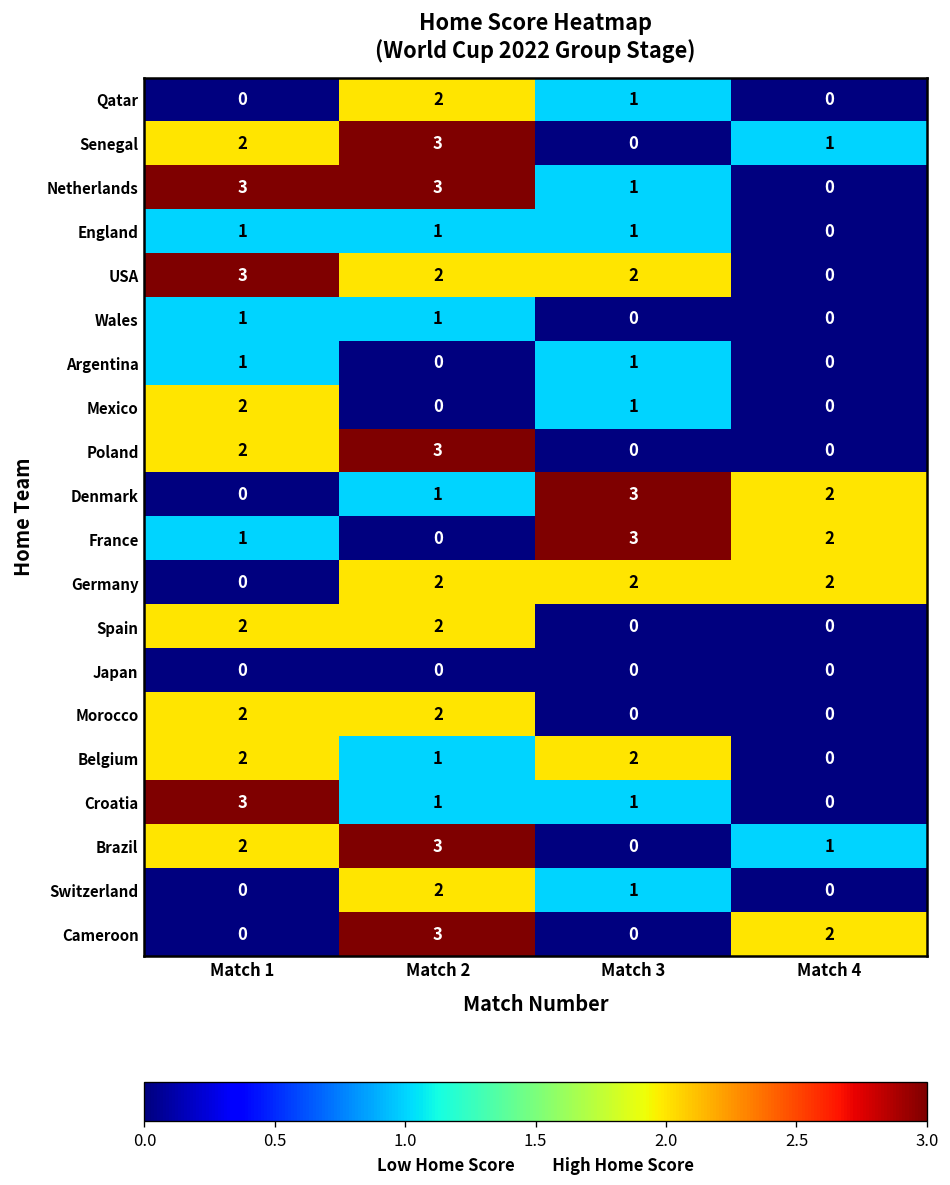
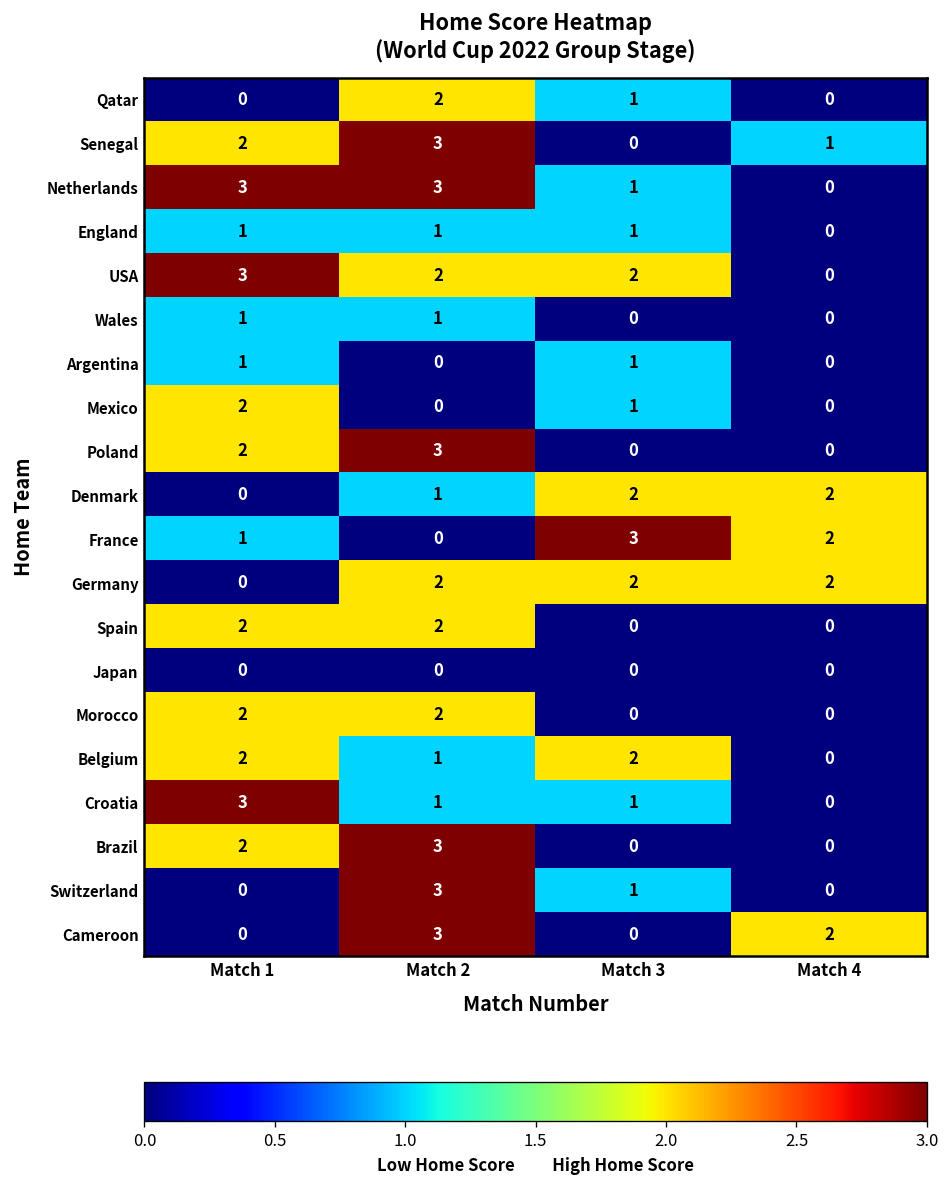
Denmark, Match 3: 3 -> 2
Brazil, Match 4: 1 -> 0
Switzerland, Match 2: 2 -> 3
